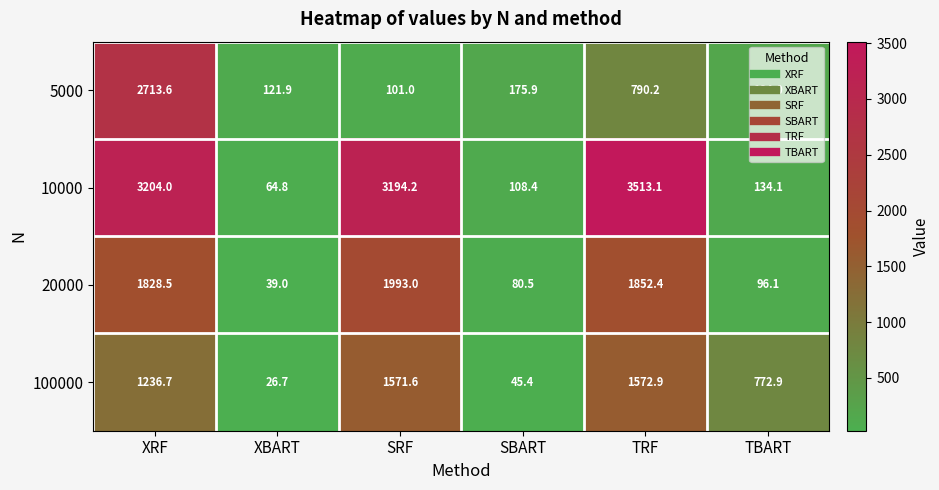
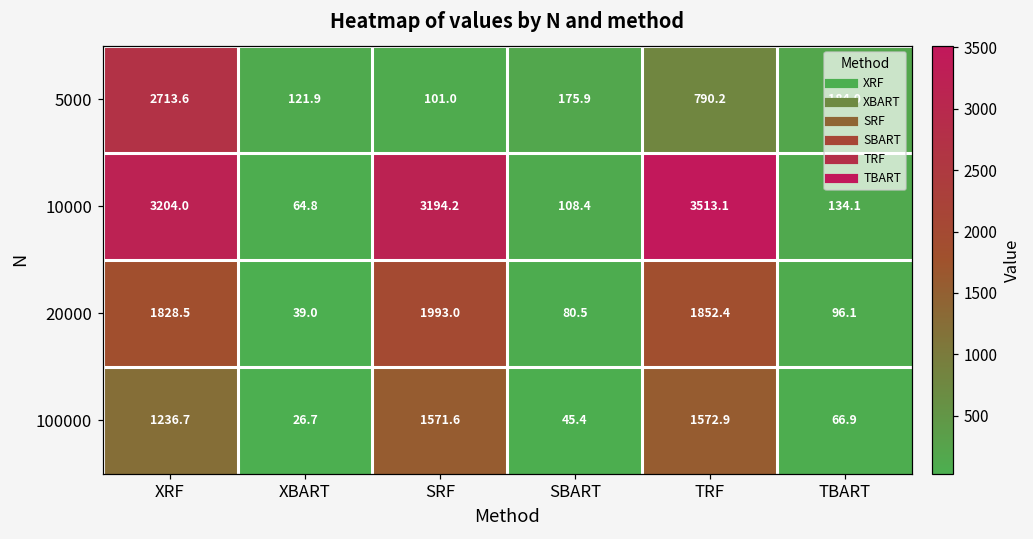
100000, TBART: 772.9 -> 66.9
